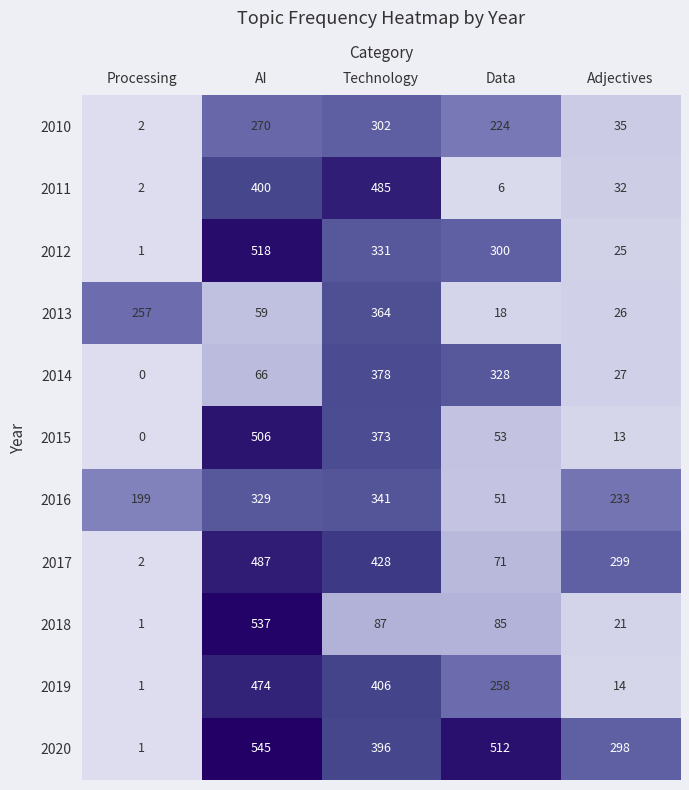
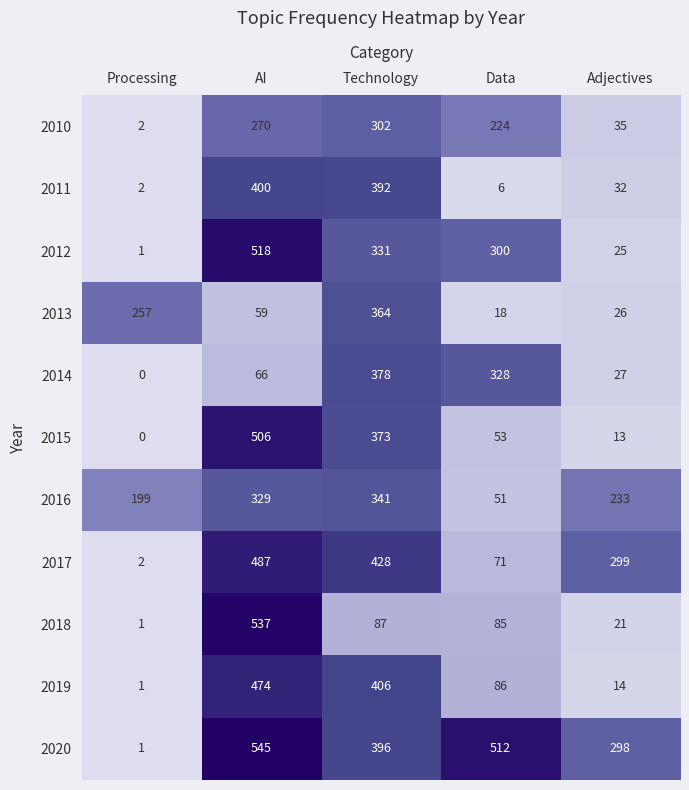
2011, Technology: 485 -> 392
2019, Data: 258 -> 86
